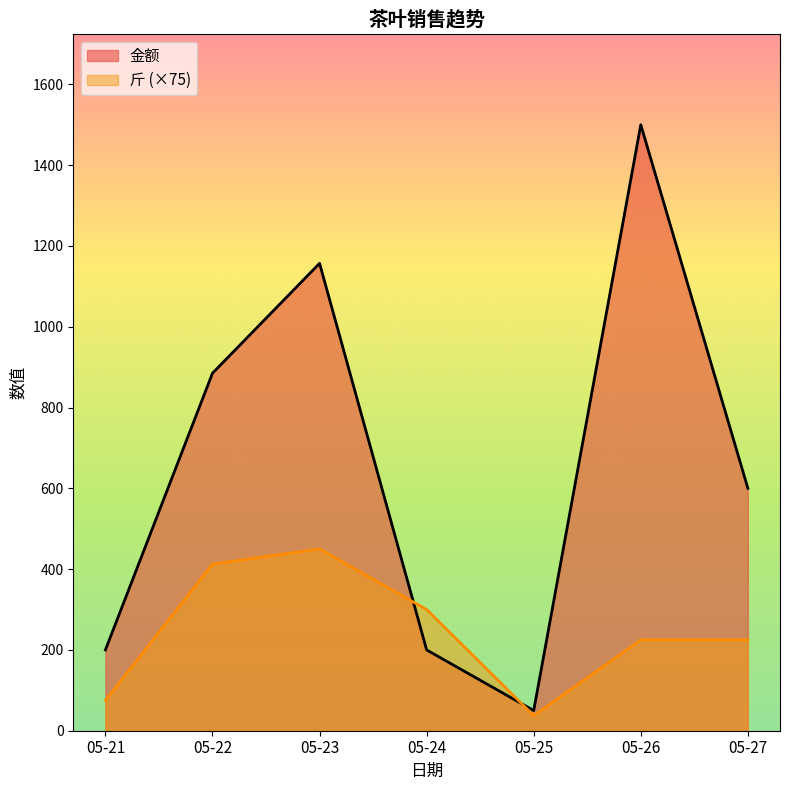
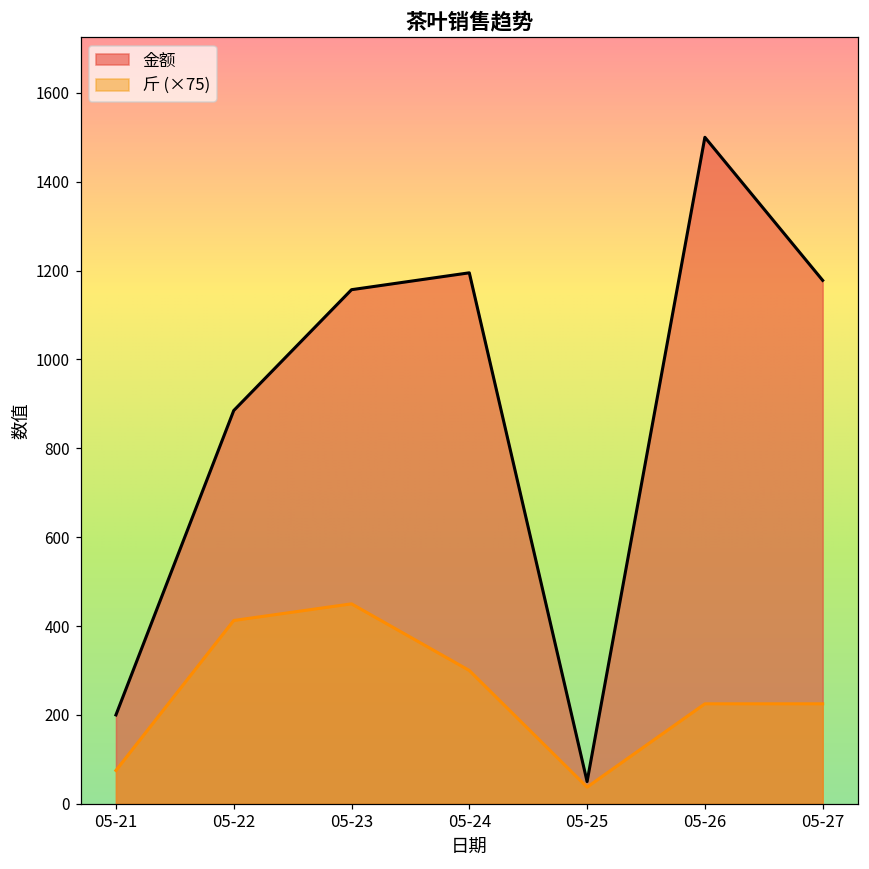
金额, 05-24: 200 -> 1200
金额, 05-27: 600 -> 1180
